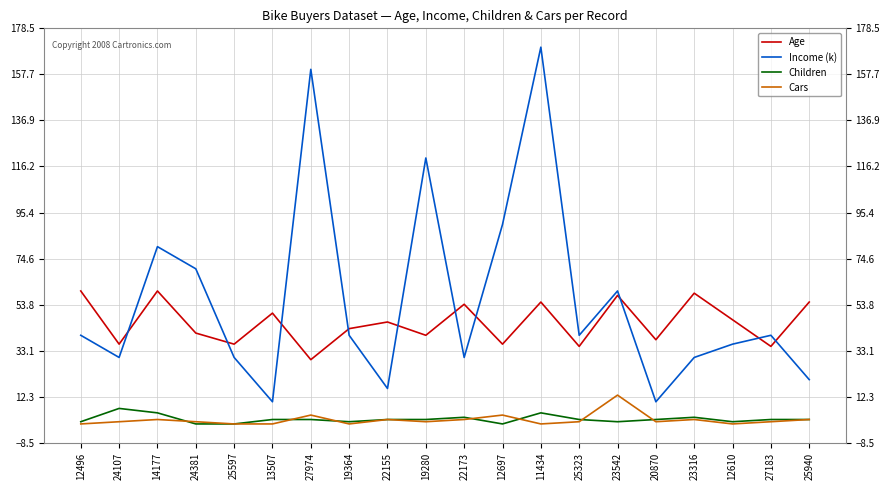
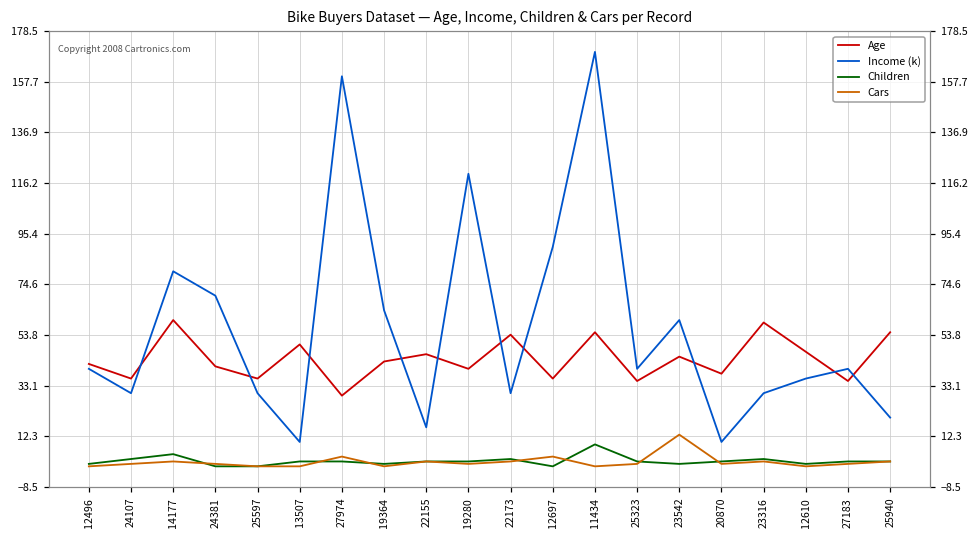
Age, 12496: 60 -> 42
Children, 24107: 7 -> 3
Income (k), 19364: 40 -> 64
Children, 11434: 5 -> 9
Age, 23542: 58 -> 45
